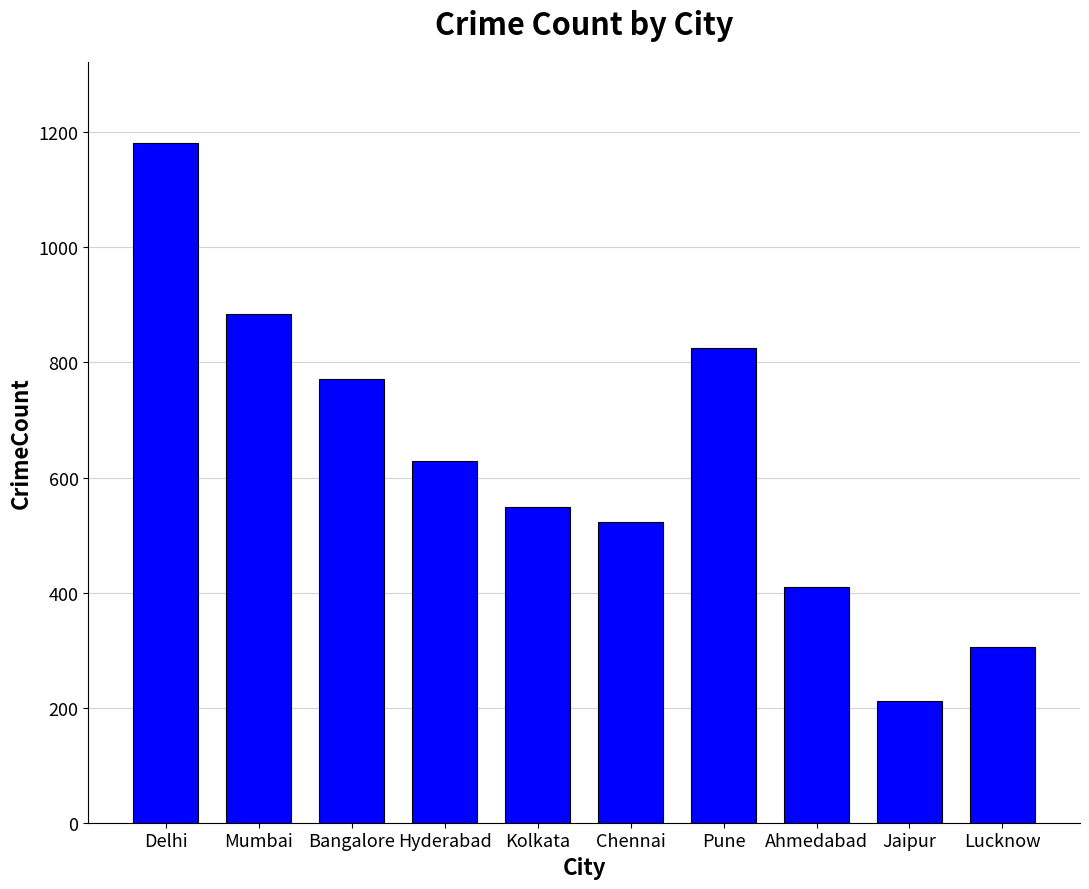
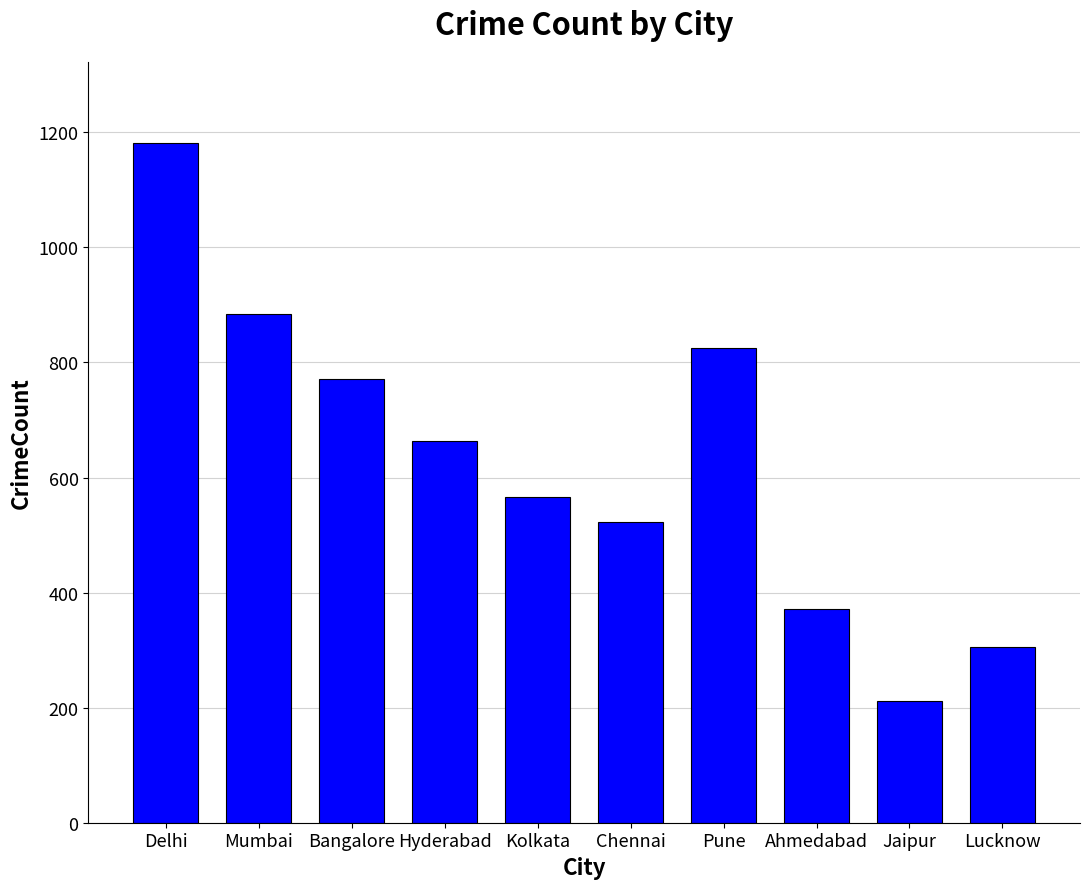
Hyderabad: 630 -> 660
Kolkata: 550 -> 570
Ahmedabad: 410 -> 370
